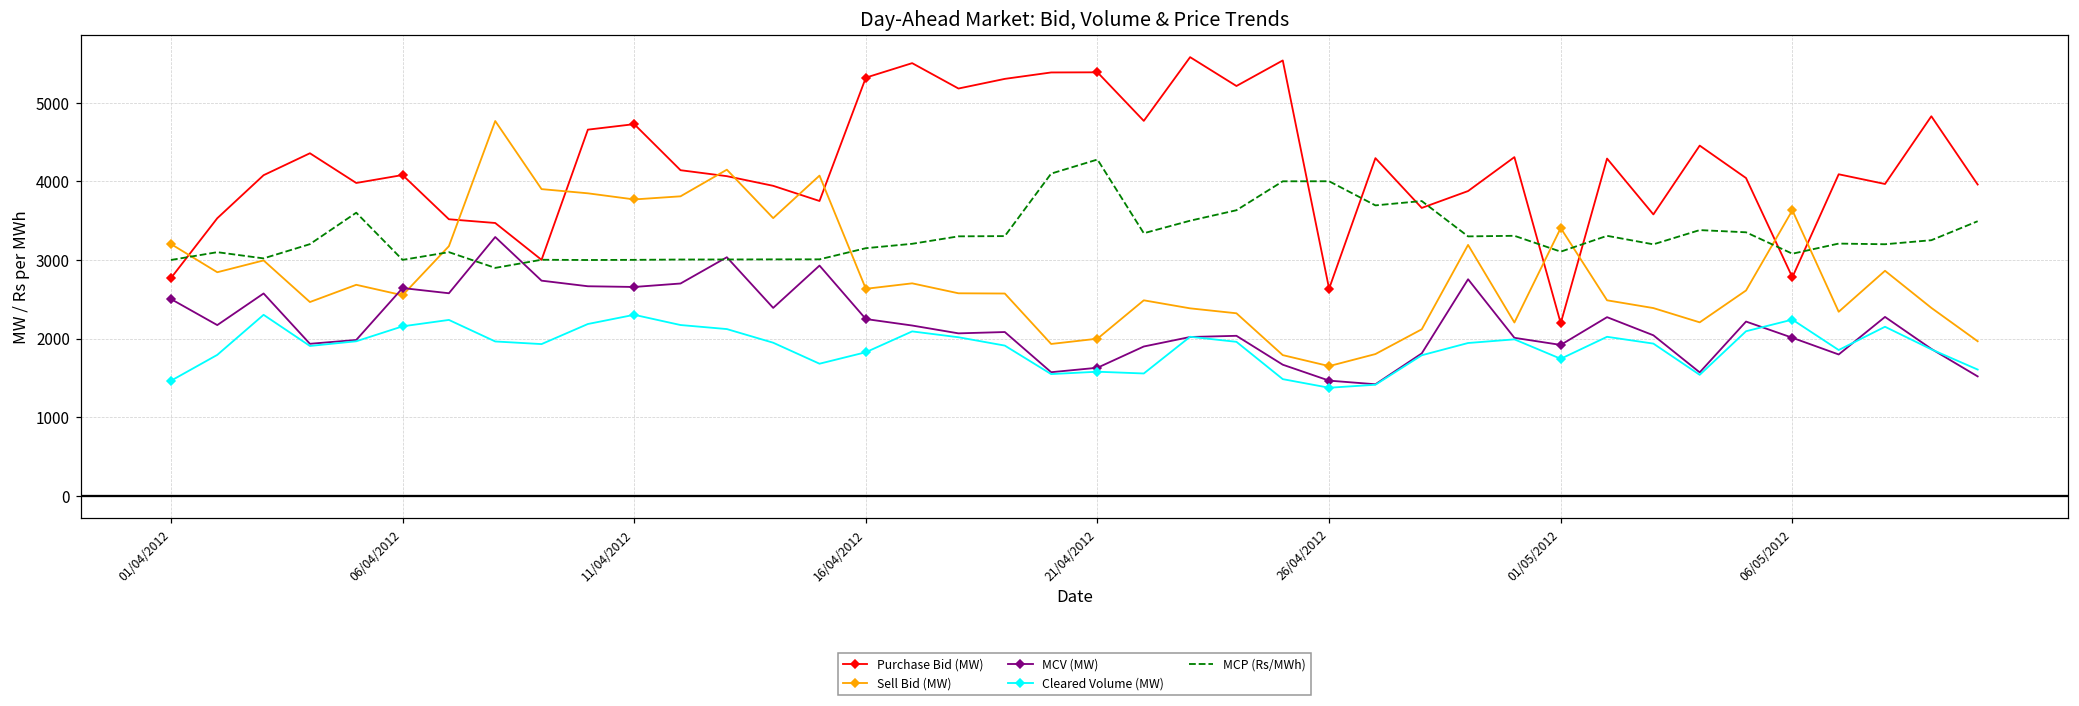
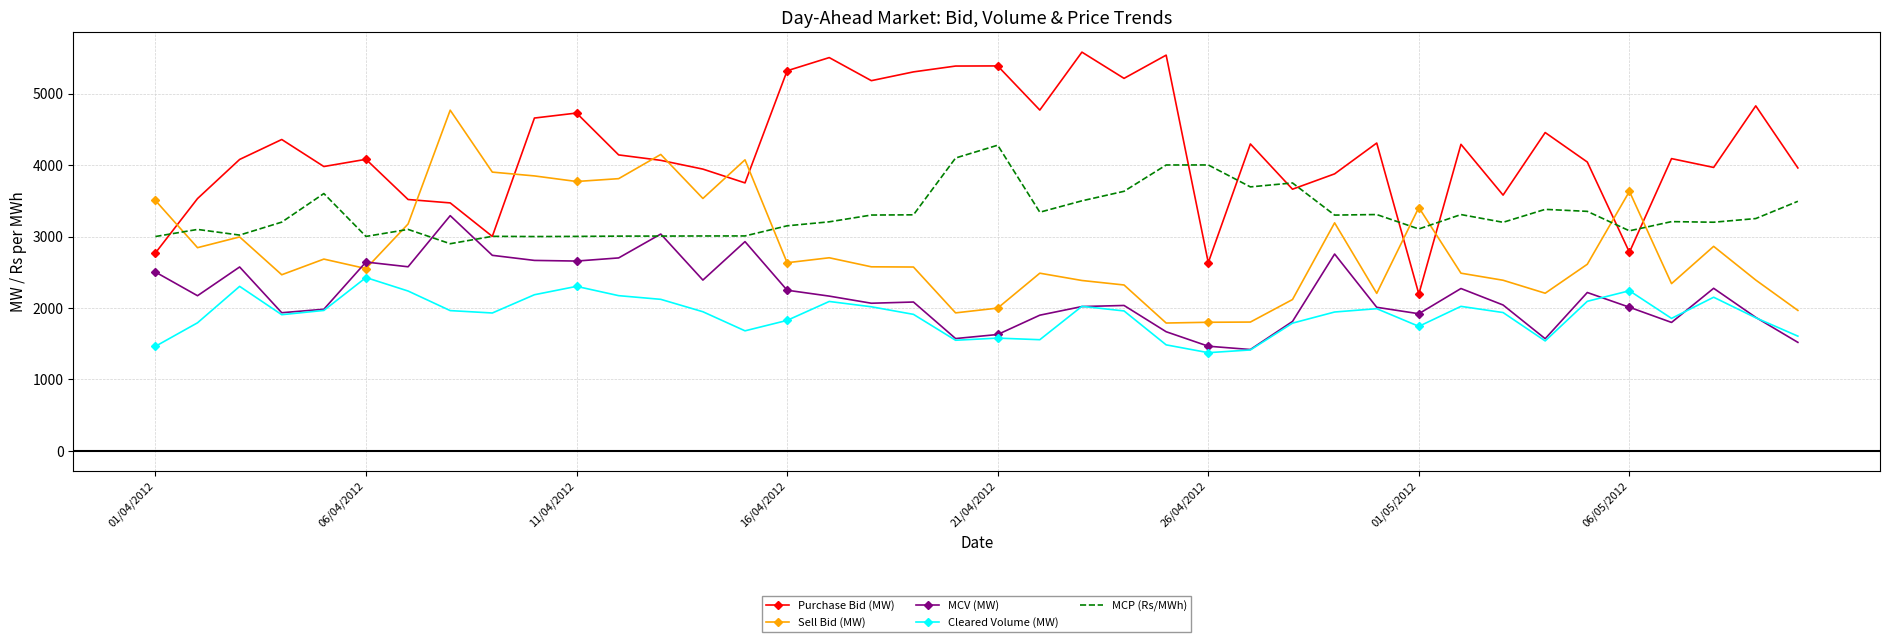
Sell Bid (MW), 01/04/2012: 3200 -> 3500
Cleared Volume (MW), 06/04/2012: 2200 -> 2400
Sell Bid (MW), 26/04/2012: 1600 -> 1800
